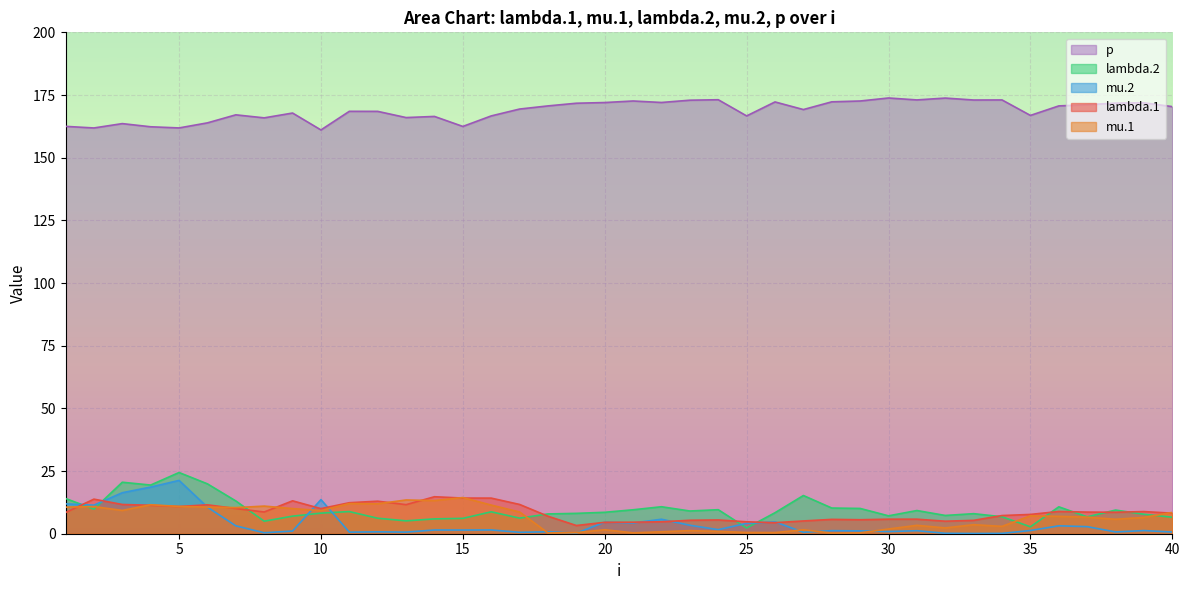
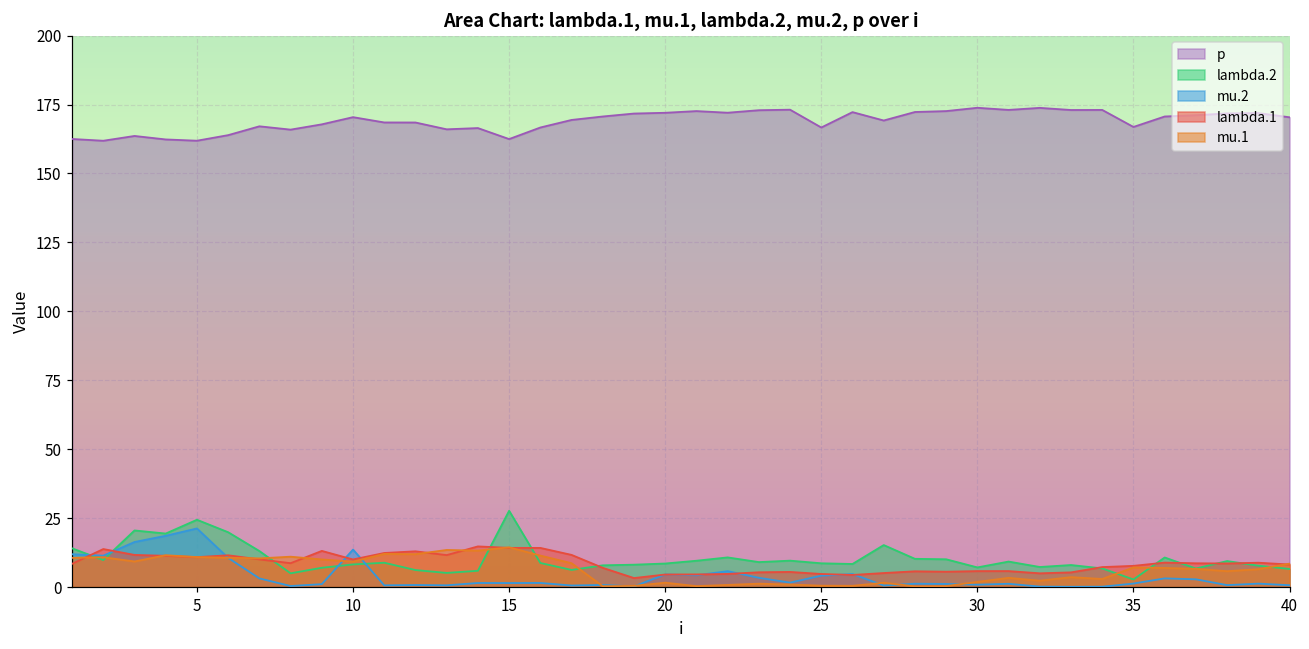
p, 10: 161 -> 170
lambda.2, 15: 6 -> 28
lambda.2, 25: 2 -> 9
